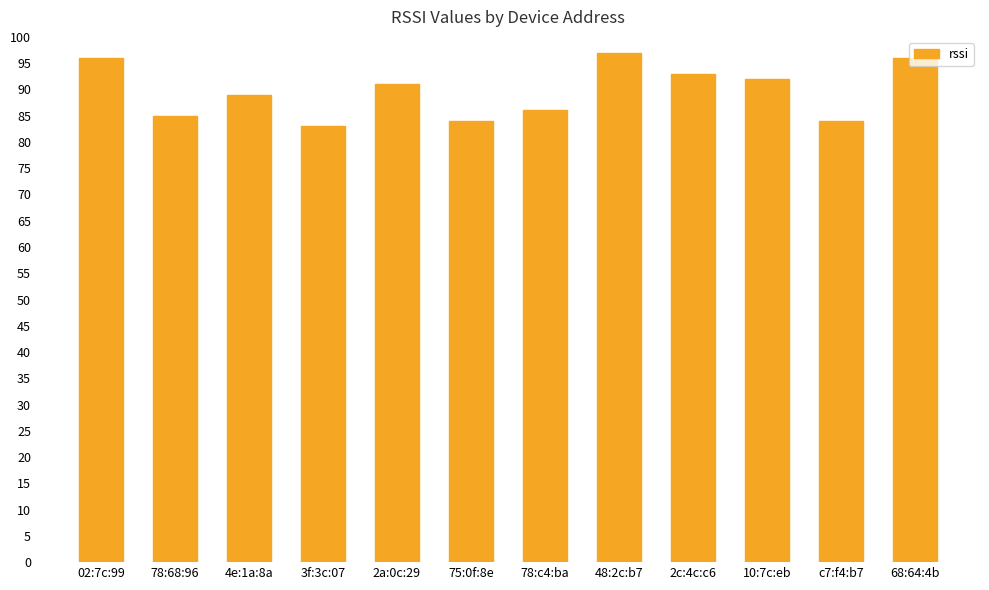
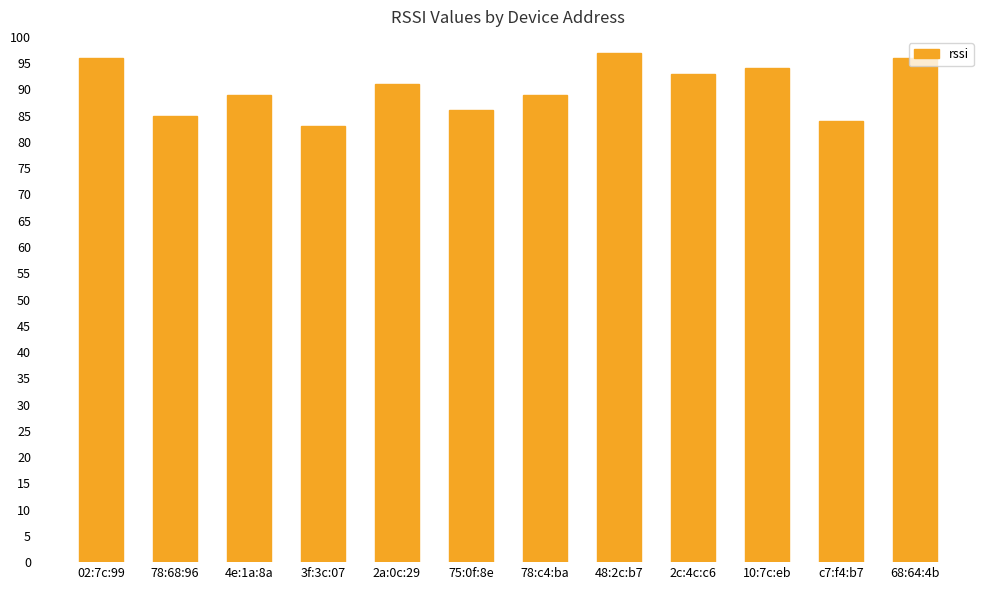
75:0f:8e: 84 -> 86
78:c4:ba: 86 -> 89
10:7c:eb: 92 -> 94
